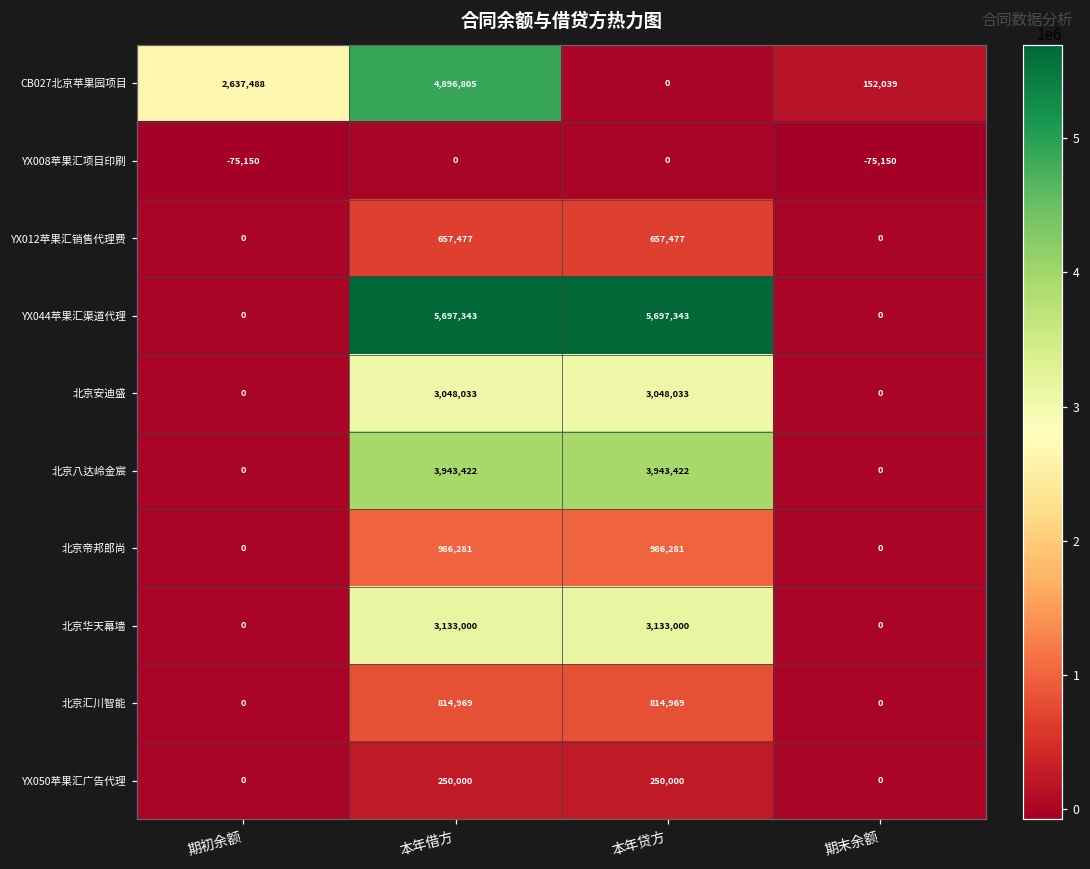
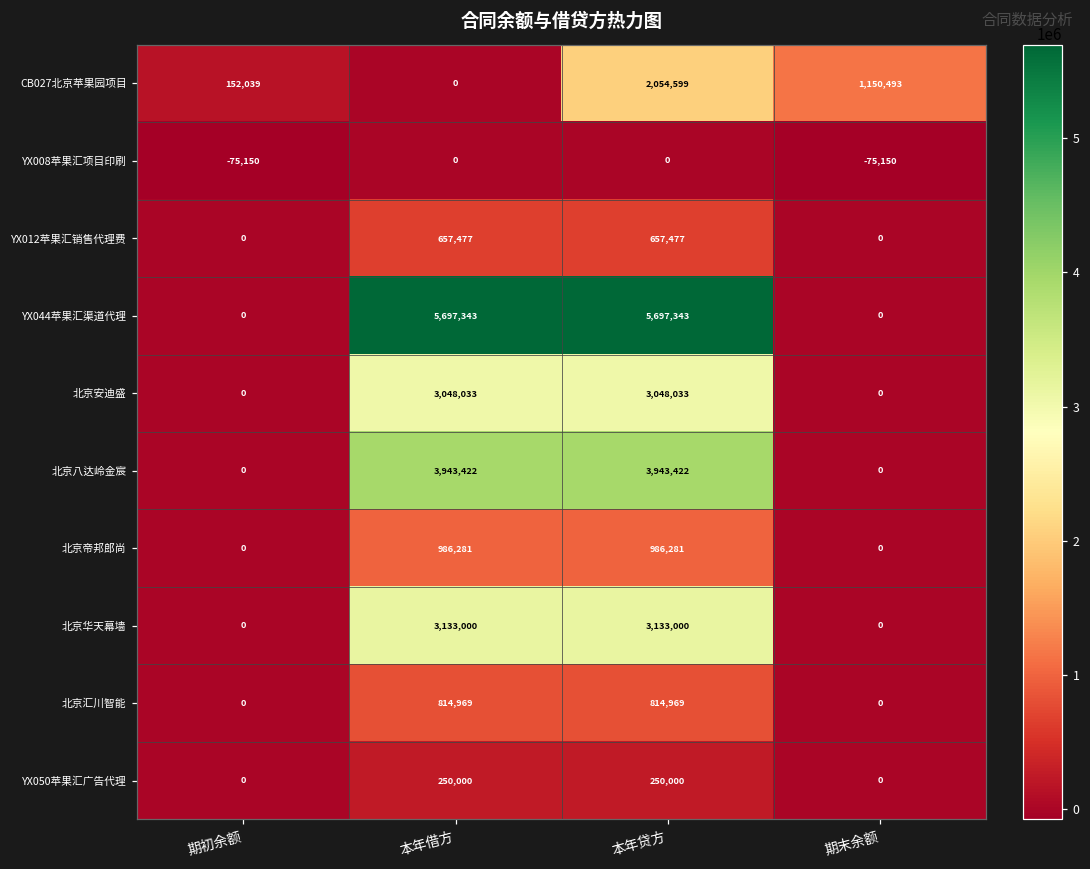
CB027北京苹果园项目, 期初余额: 2,637,488 -> 152,039
CB027北京苹果园项目, 本年借方: 4,896,805 -> 0
CB027北京苹果园项目, 本年贷方: 0 -> 2,054,599
CB027北京苹果园项目, 期末余额: 152,039 -> 1,150,493
